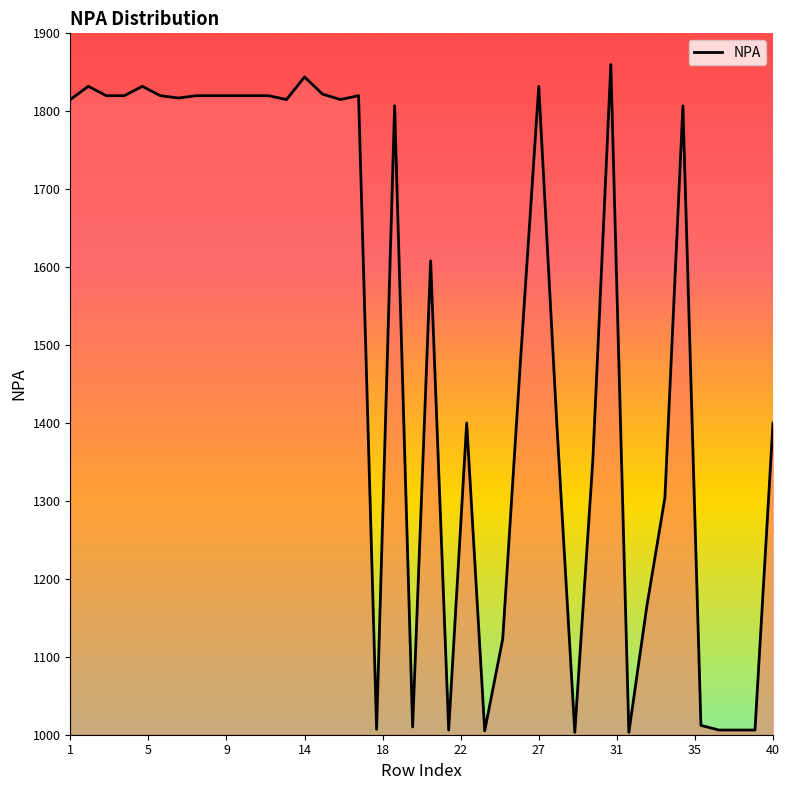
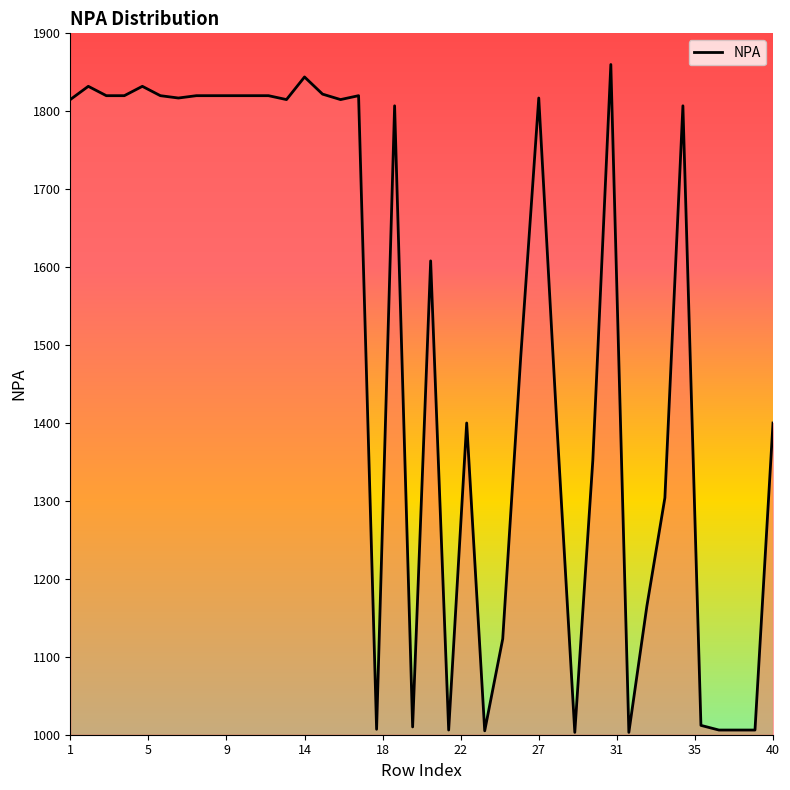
27: 1830 -> 1820
